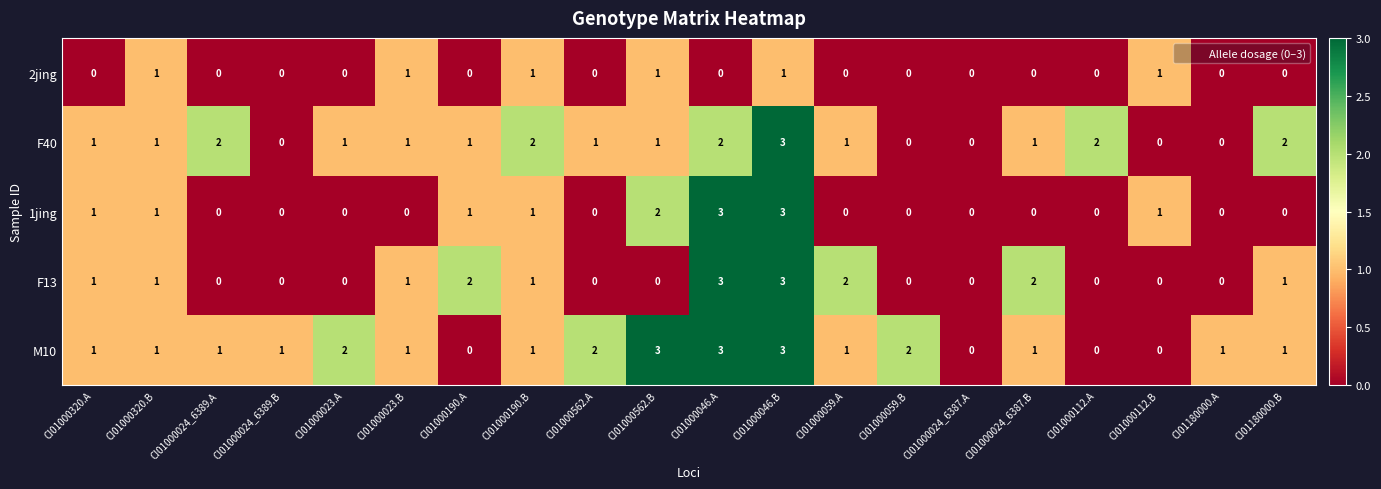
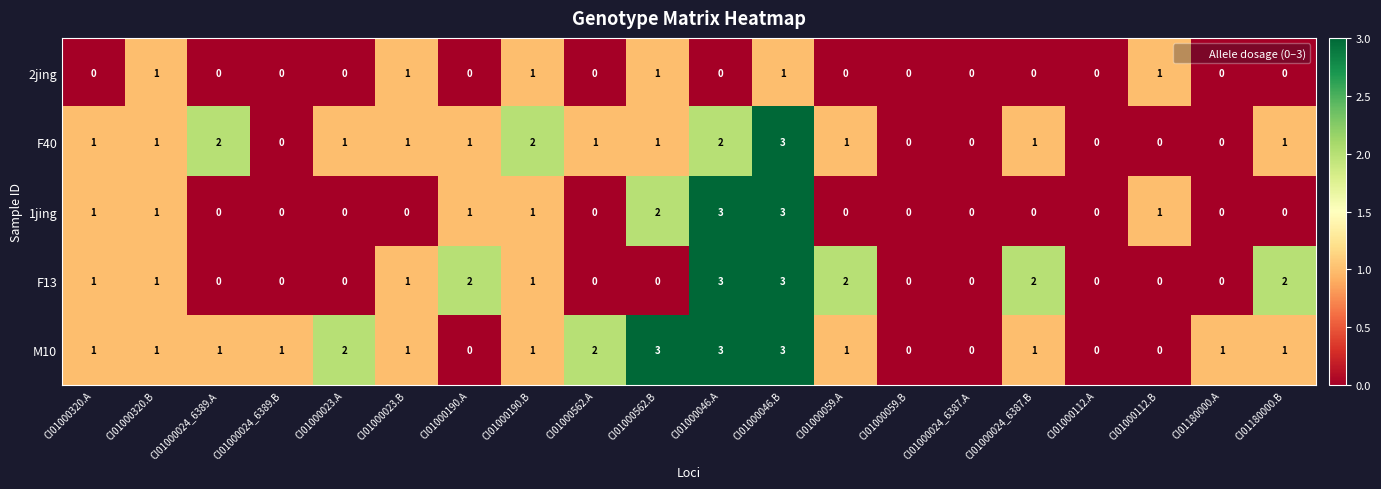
F40, CI01000112.A: 2 -> 0
F40, CI01180000.B: 2 -> 1
F13, CI01180000.B: 1 -> 2
M10, CI01000059.B: 2 -> 0
